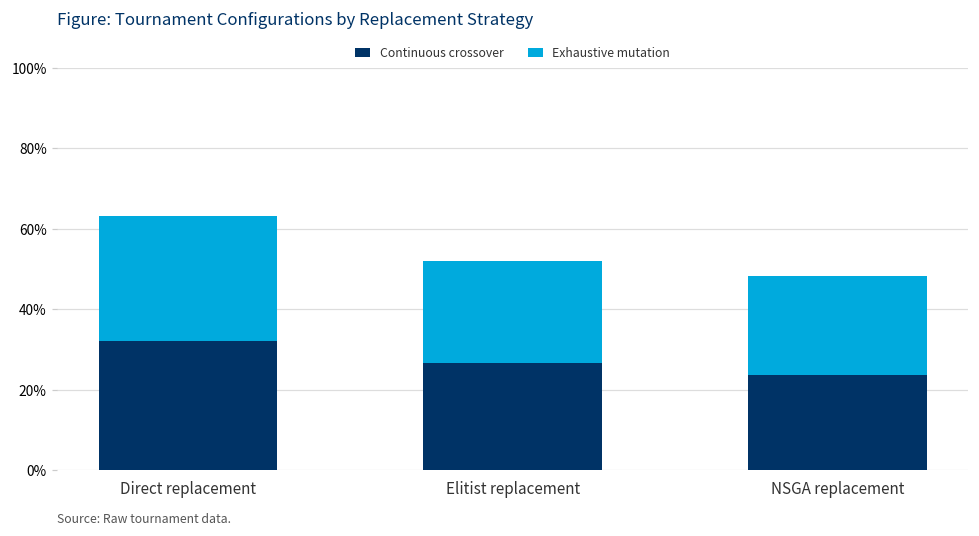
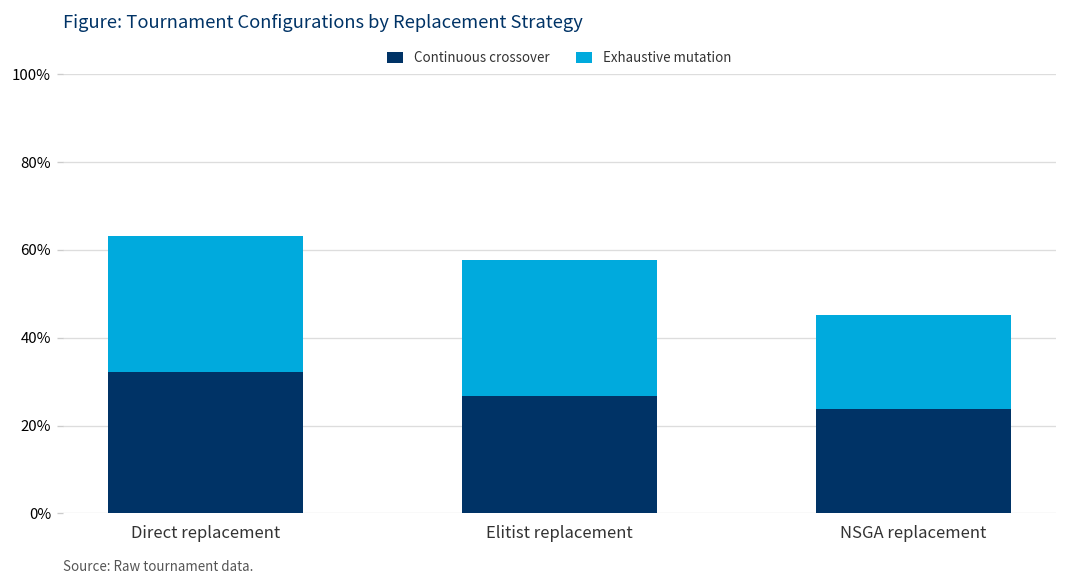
Exhaustive mutation, Elitist replacement: 25% -> 31%
Exhaustive mutation, NSGA replacement: 25% -> 21%
